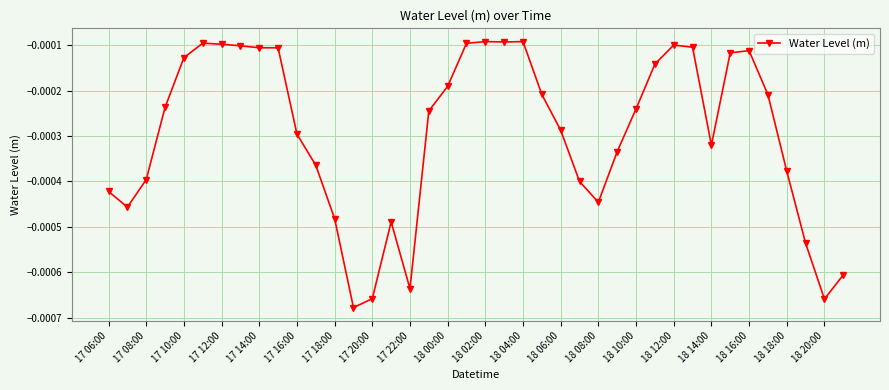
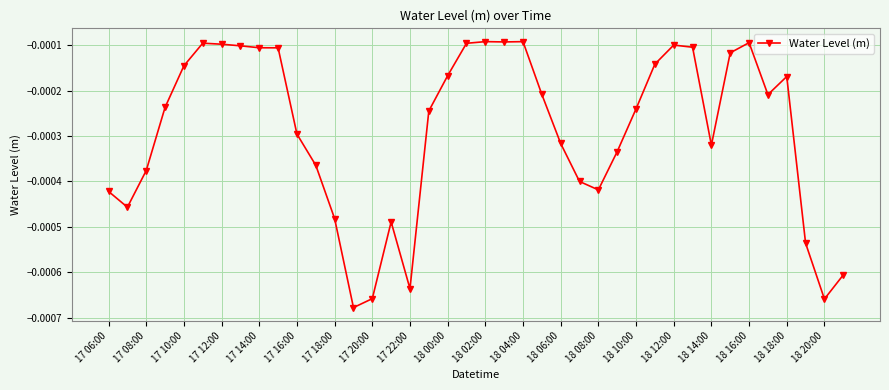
17 08:00: -0.00040 -> -0.00038
17 10:00: -0.00013 -> -0.00015
18 00:00: -0.00019 -> -0.00017
18 06:00: -0.00029 -> -0.00032
18 08:00: -0.00045 -> -0.00042
18 16:00: -0.00011 -> -0.00009
18 18:00: -0.00038 -> -0.00017
